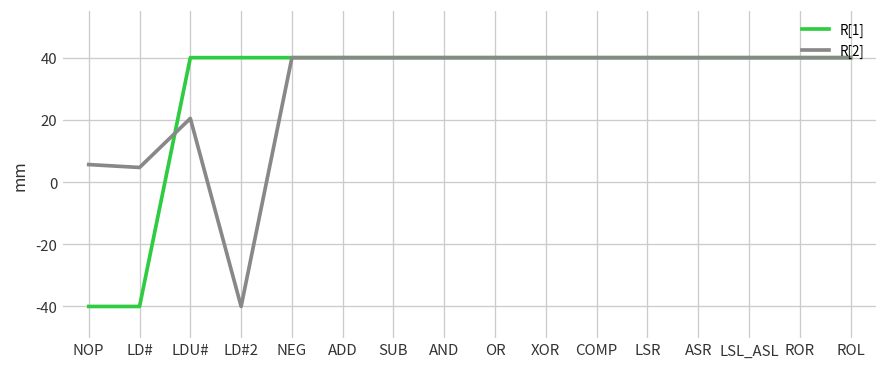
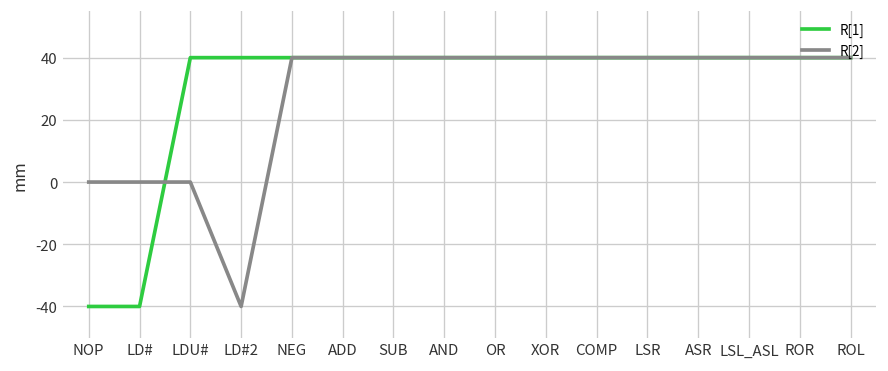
R[2], NOP: 6 -> 0
R[2], LD#: 5 -> 0
R[2], LDU#: 20 -> 0
